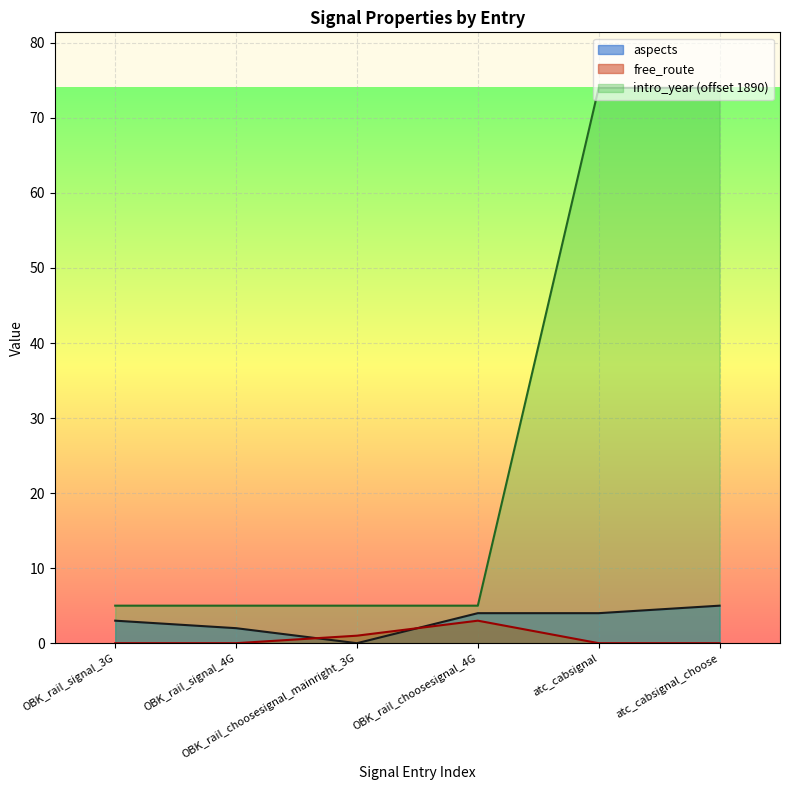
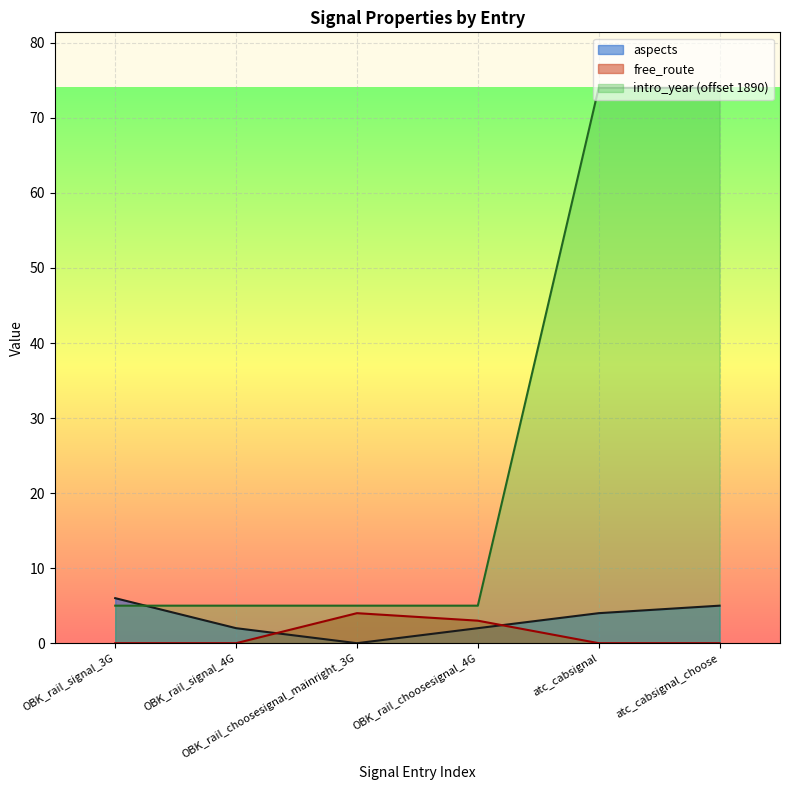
aspects, OBK_rail_signal_3G: 3 -> 6
free_route, OBK_rail_choosesignal_mainright_3G: 1 -> 4
aspects, OBK_rail_choosesignal_4G: 4 -> 2
